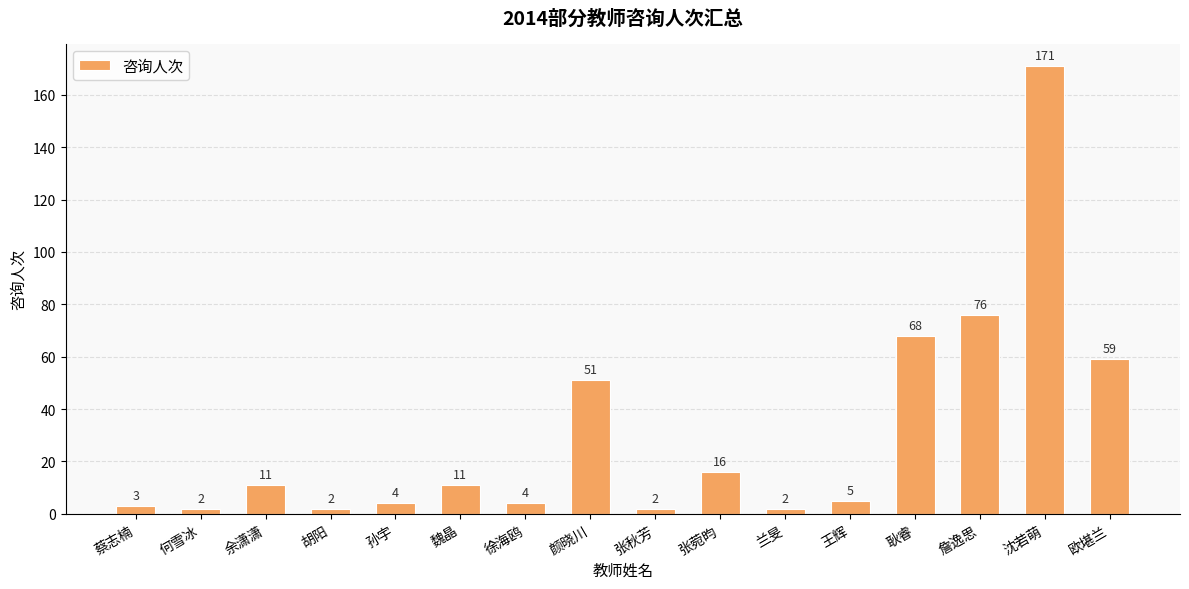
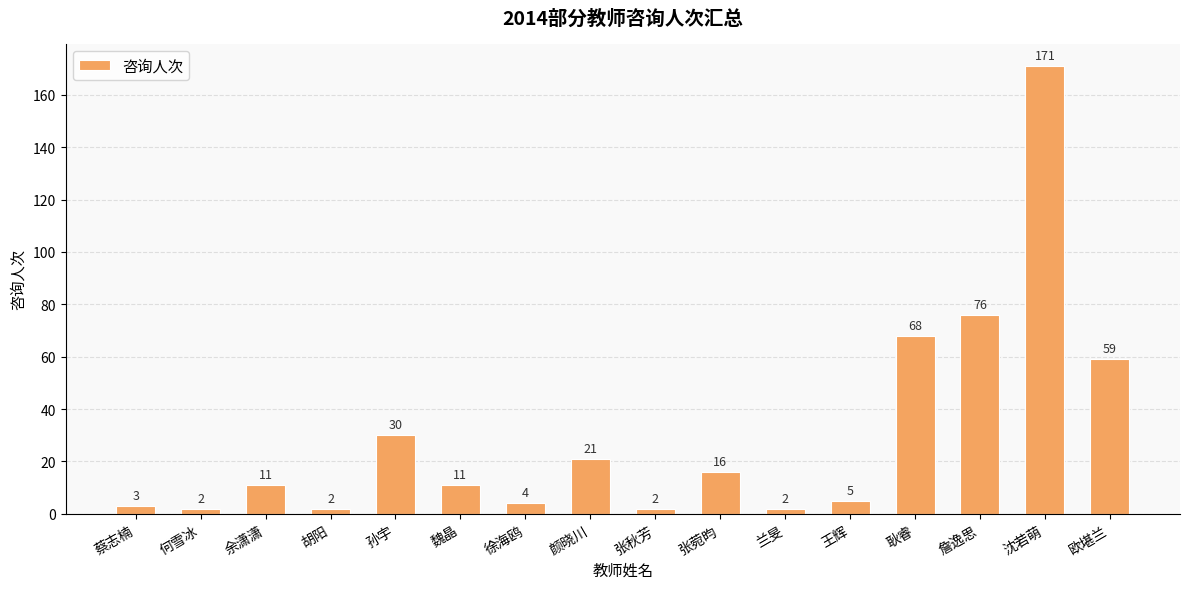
孙宇: 4 -> 30
颜晓川: 51 -> 21
